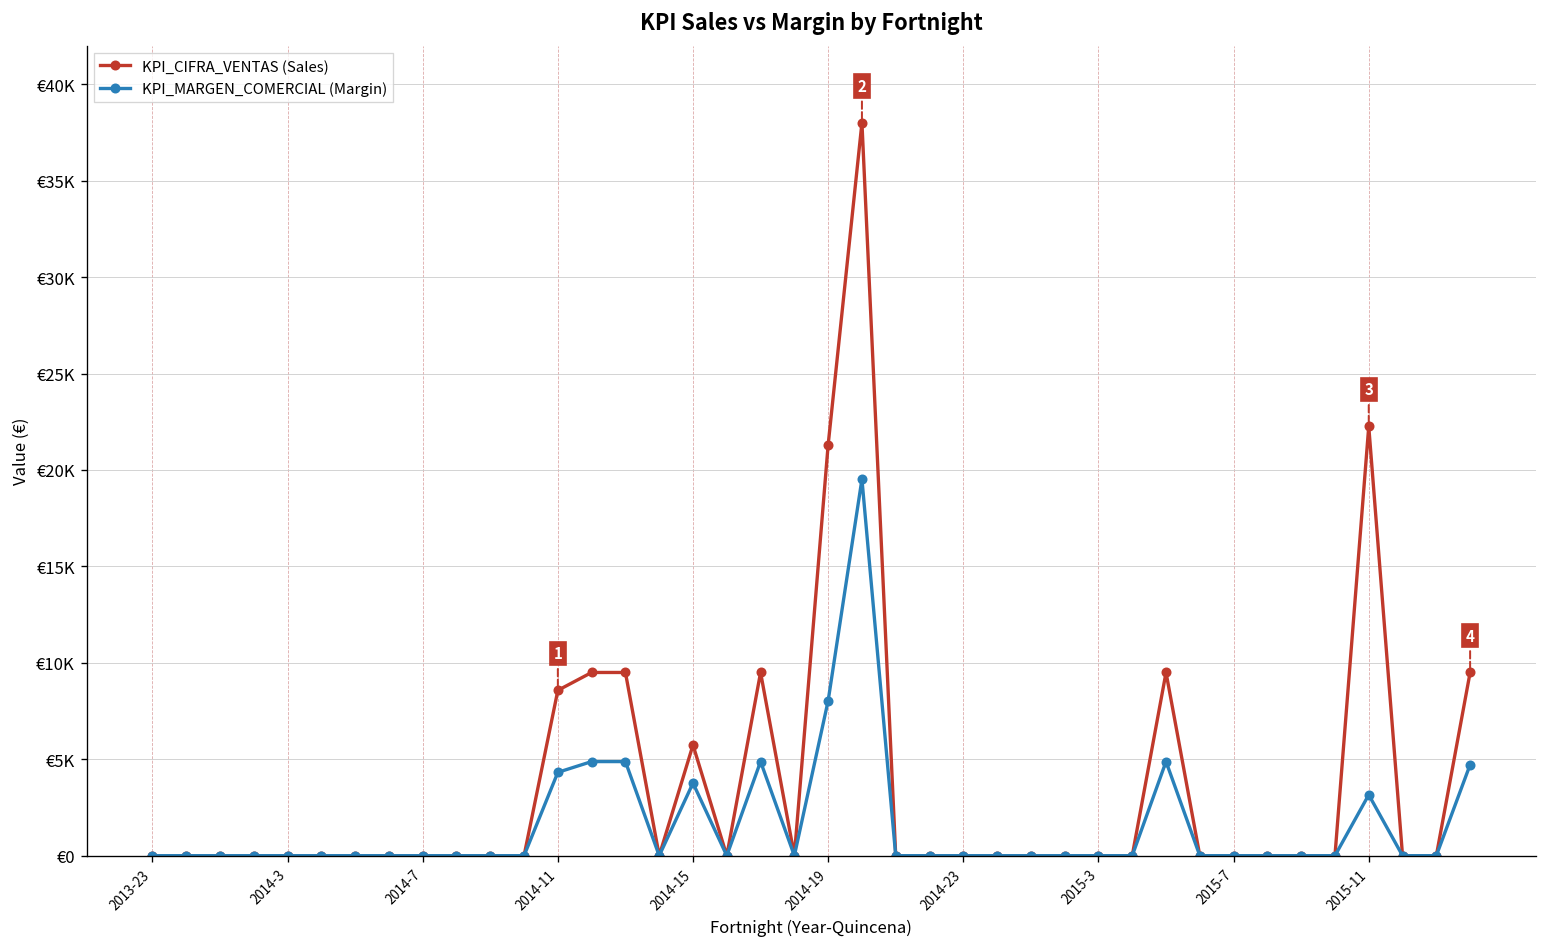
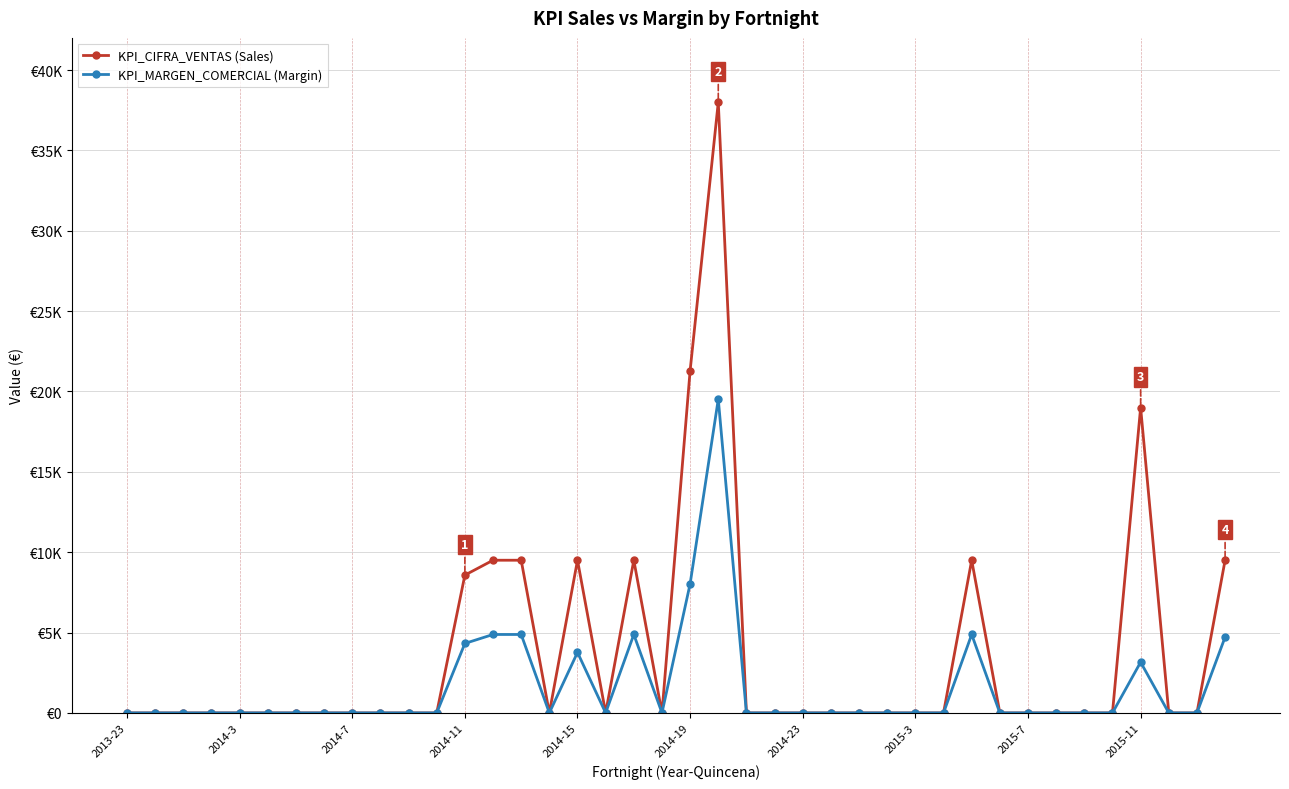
KPI_CIFRA_VENTAS (Sales), 2014-15: €5700 -> €9500
KPI_CIFRA_VENTAS (Sales), 2015-11: €22300 -> €19000
